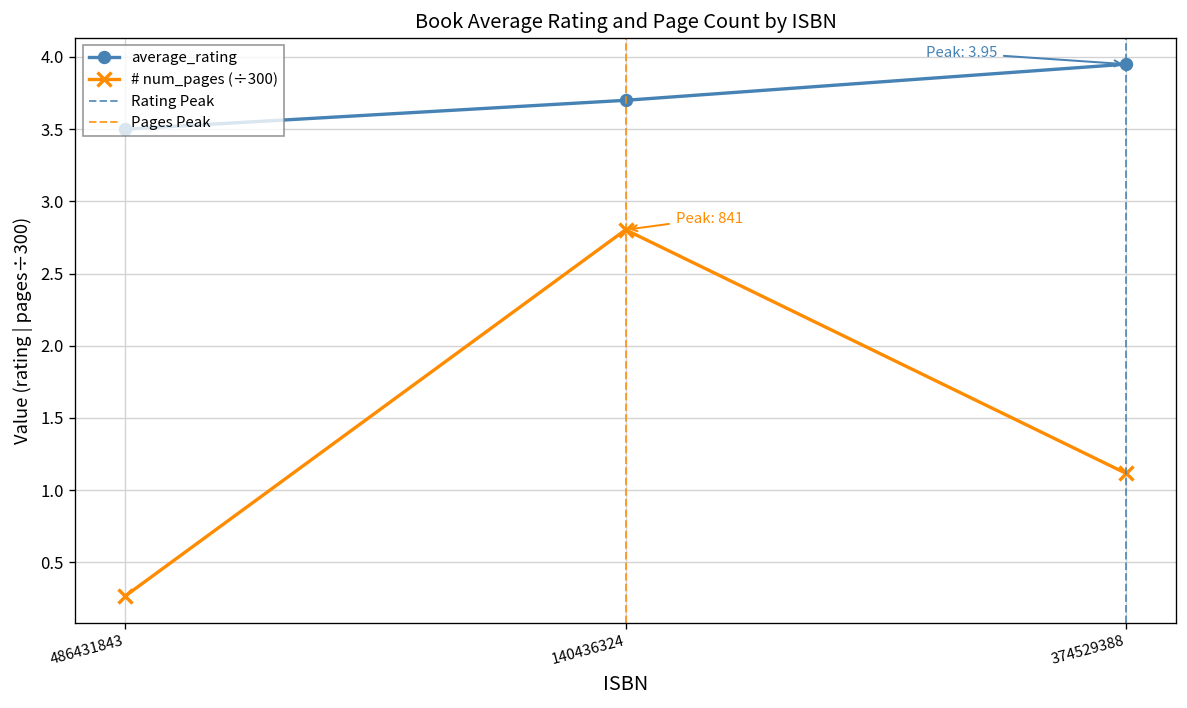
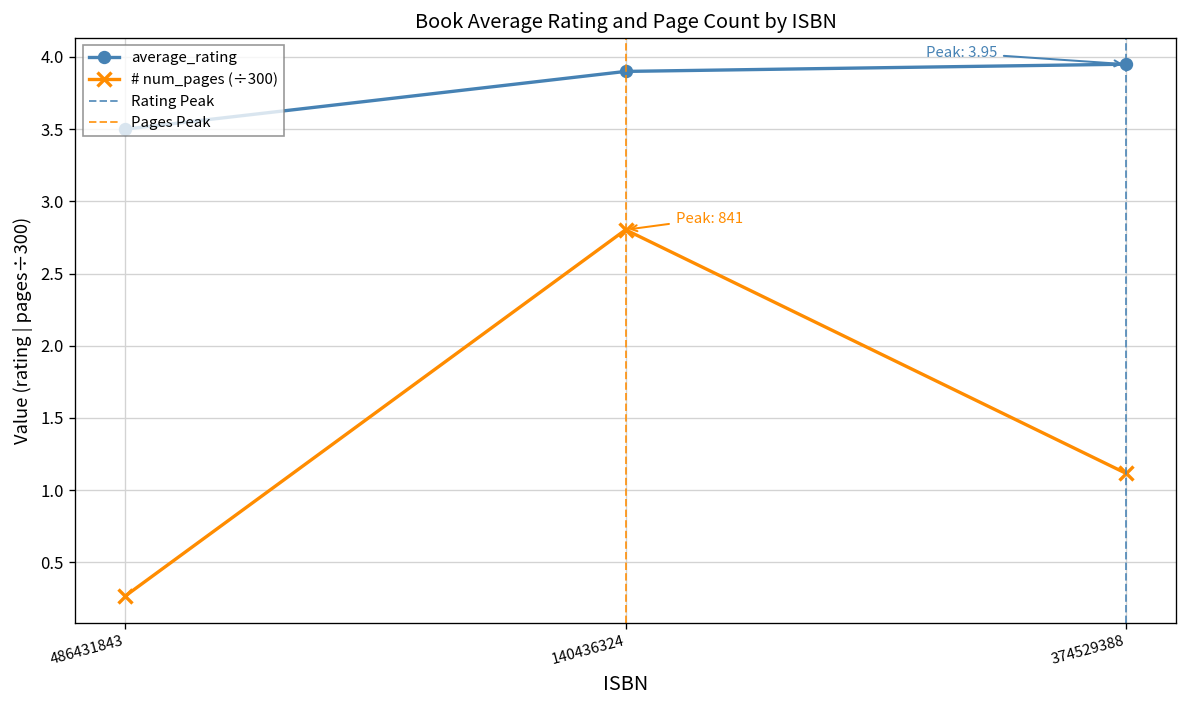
average_rating, 140436324: 3.7 -> 3.9
